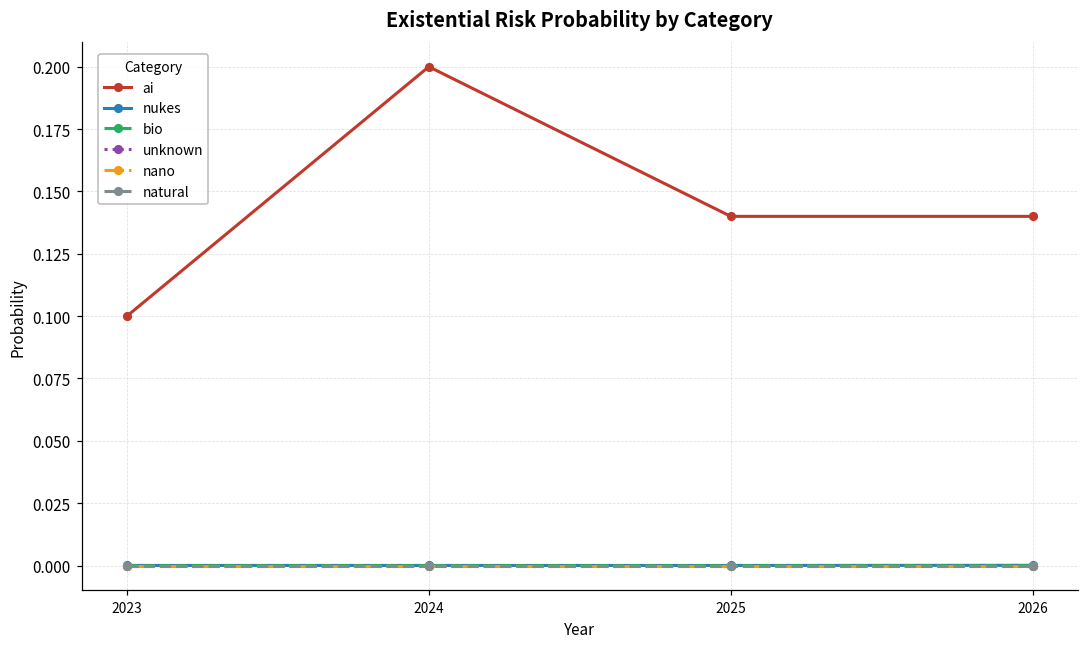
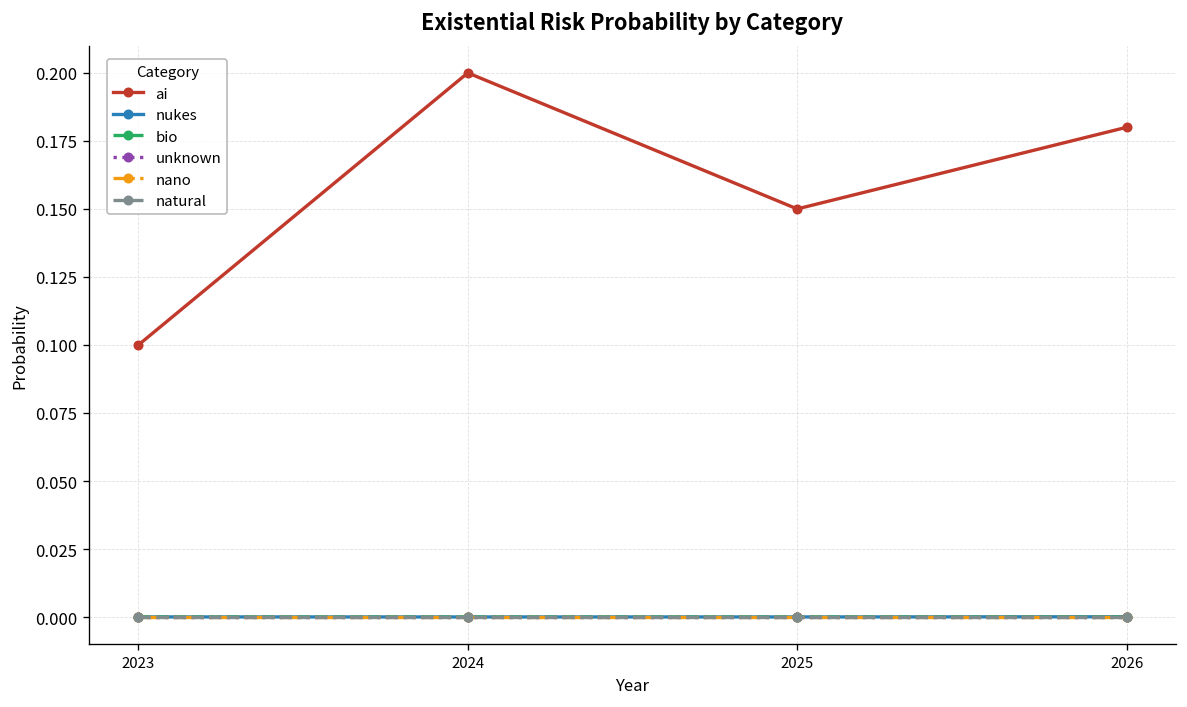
ai, 2025: 0.14 -> 0.15
ai, 2026: 0.14 -> 0.18
